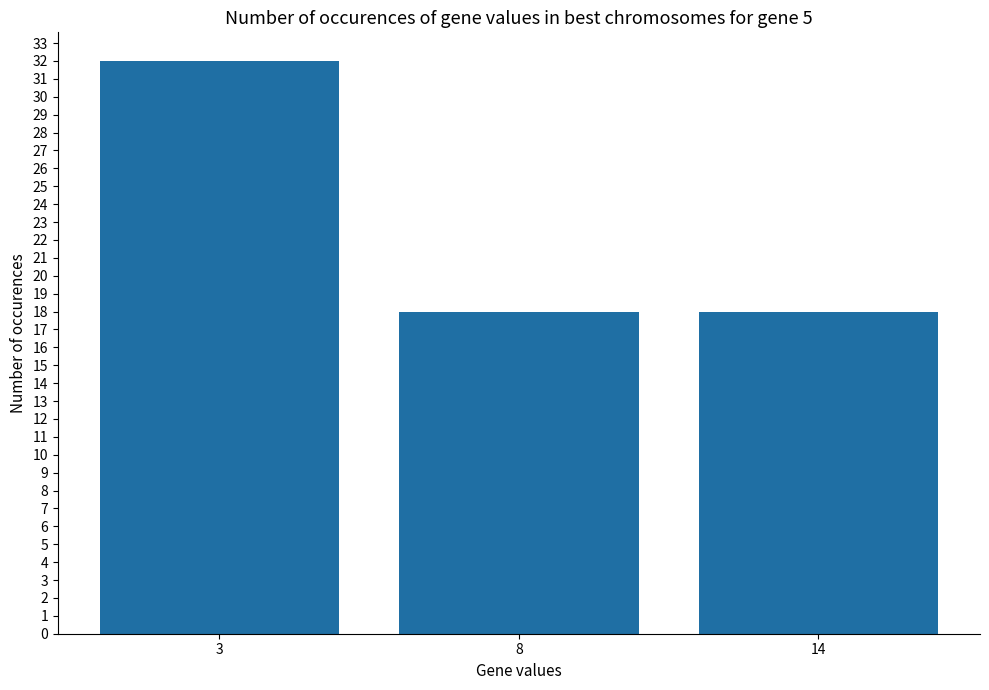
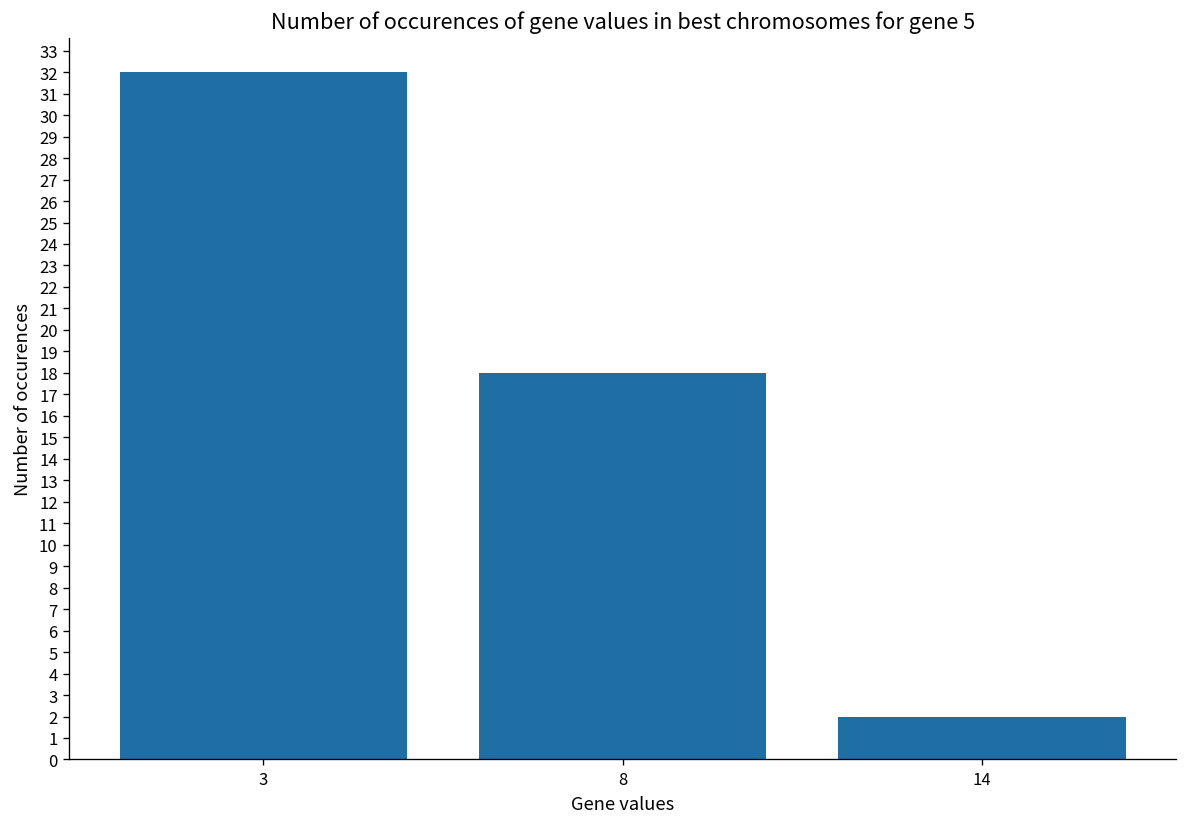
14: 18 -> 2
